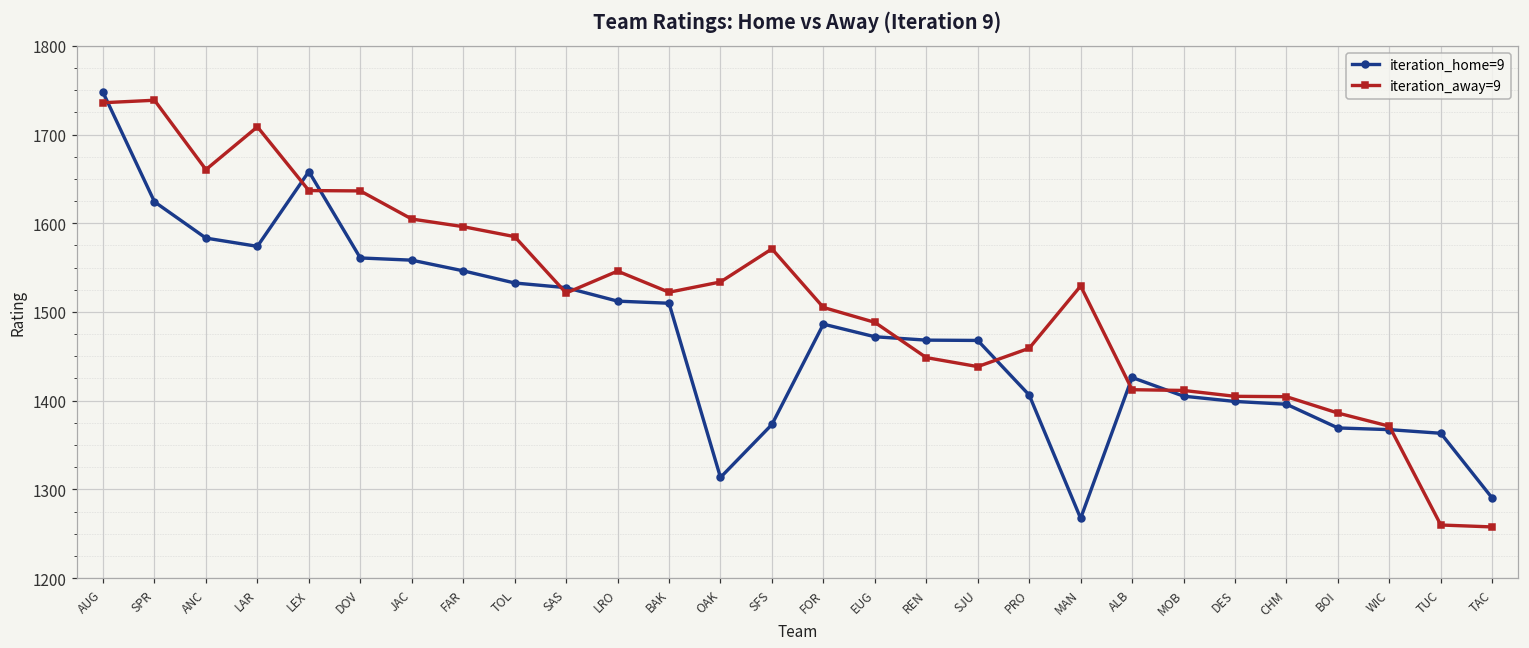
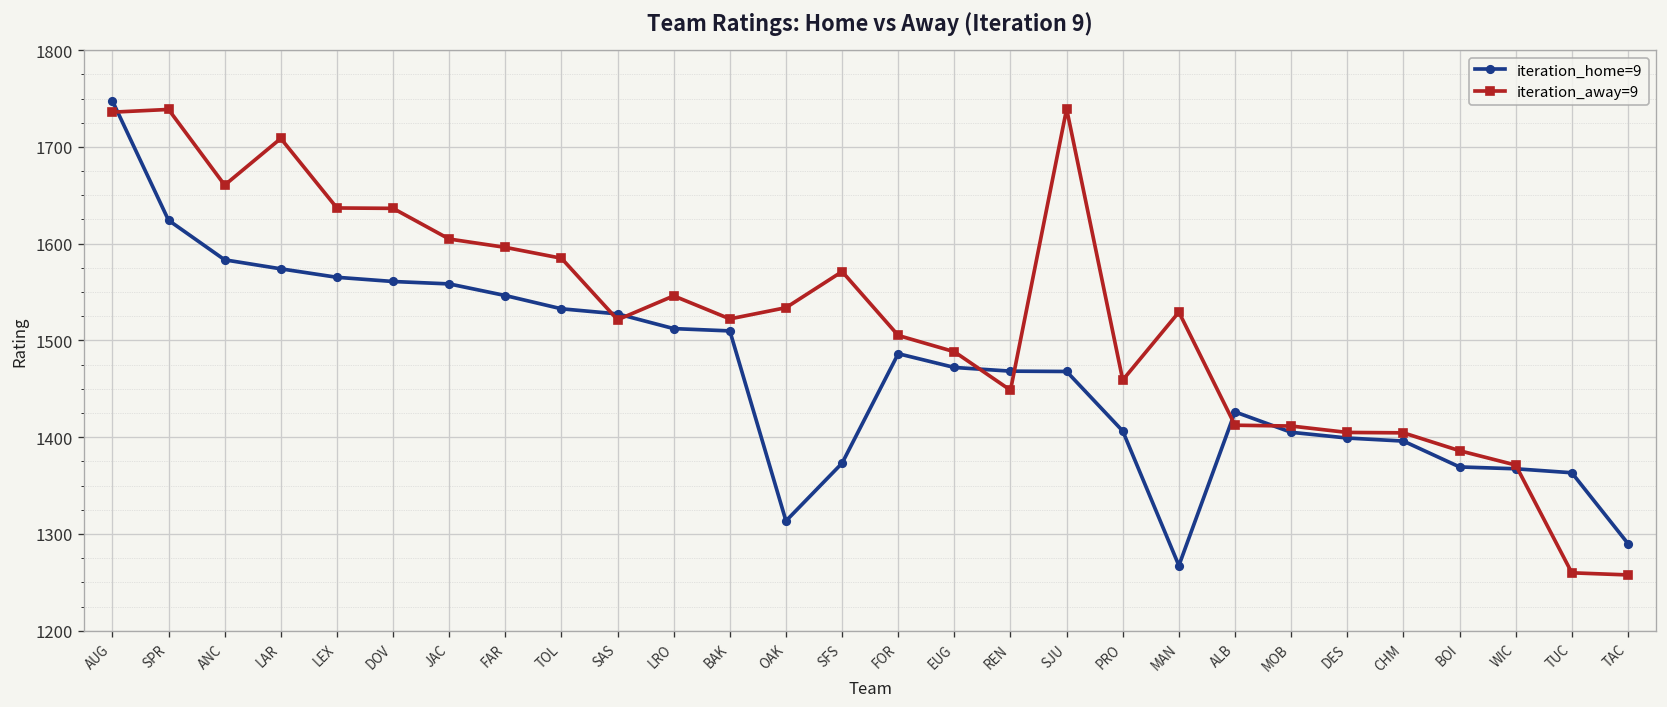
iteration_home=9, LEX: 1660 -> 1570
iteration_away=9, SJU: 1440 -> 1740
